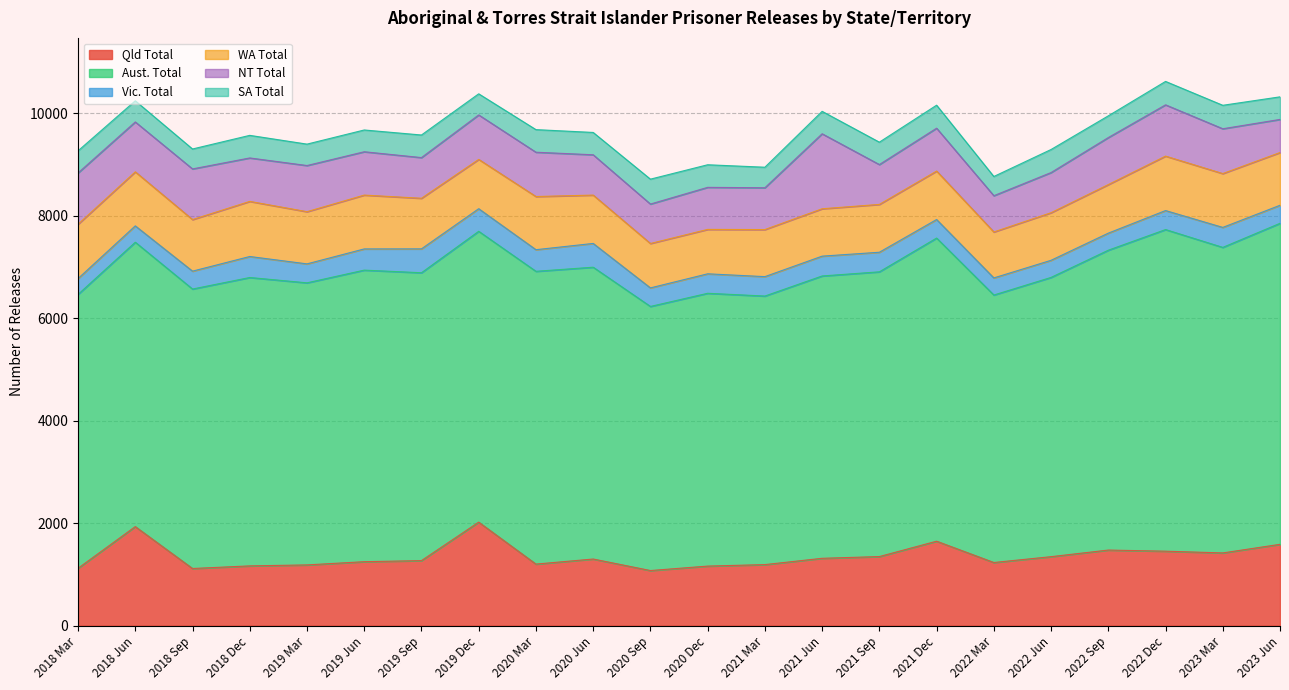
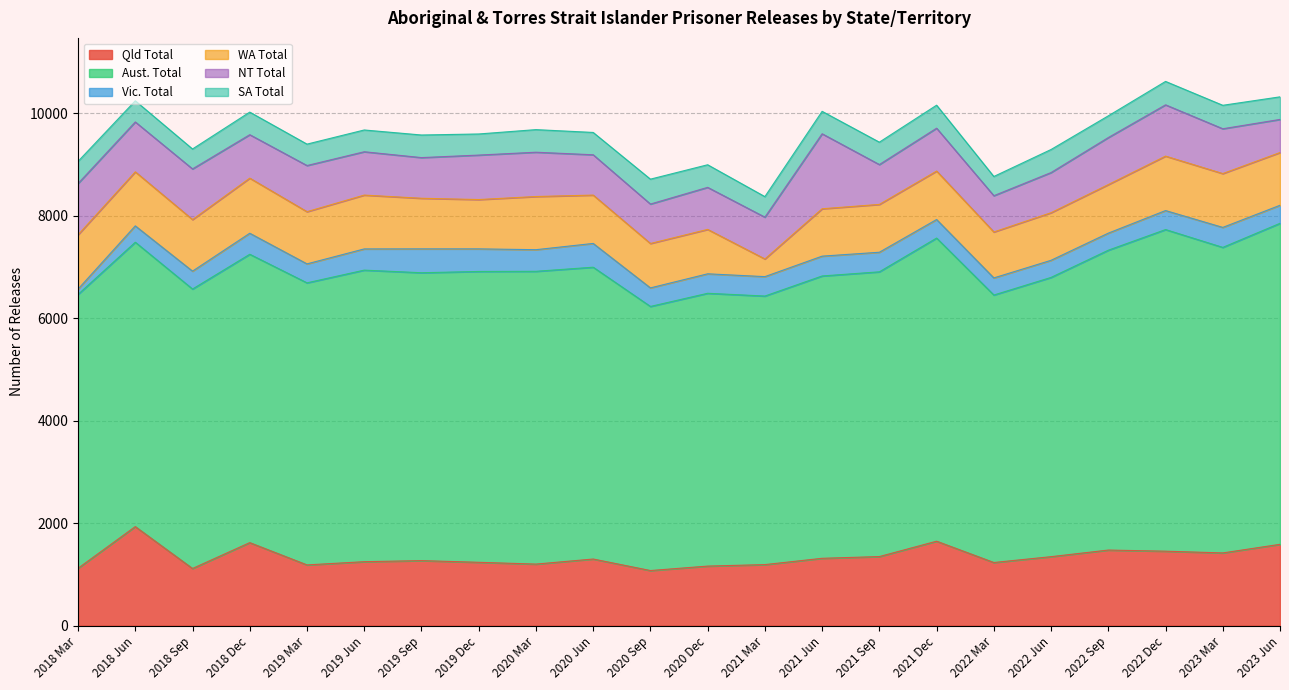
Vic. Total, 2018 Mar: 300 -> 100
Qld Total, 2018 Dec: 1200 -> 1600
Qld Total, 2019 Dec: 2000 -> 1200
WA Total, 2021 Mar: 900 -> 300
